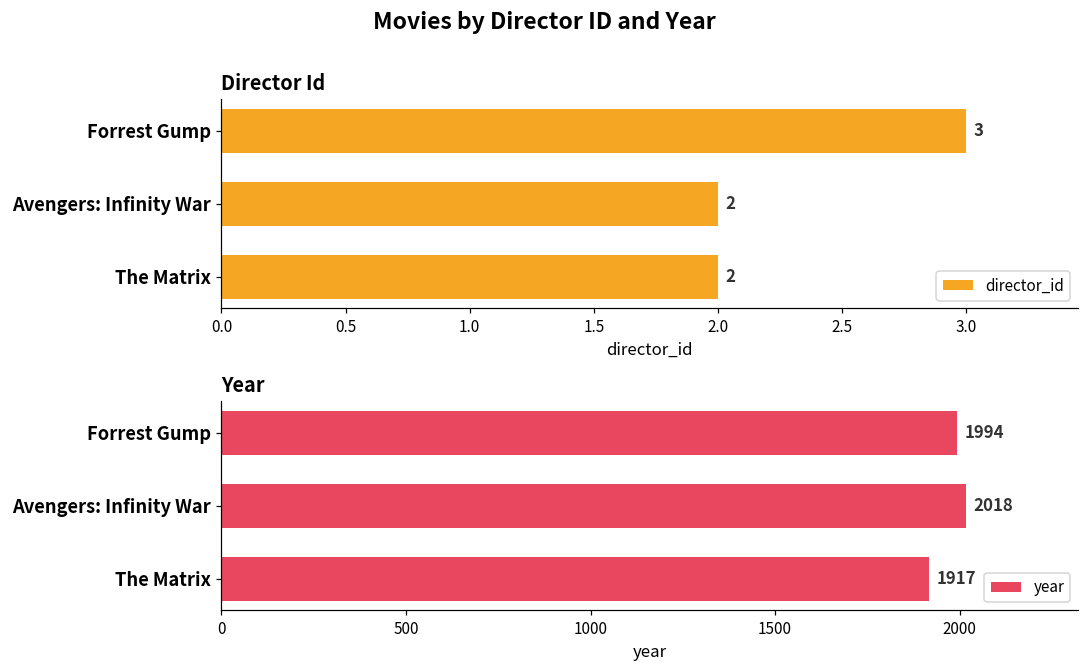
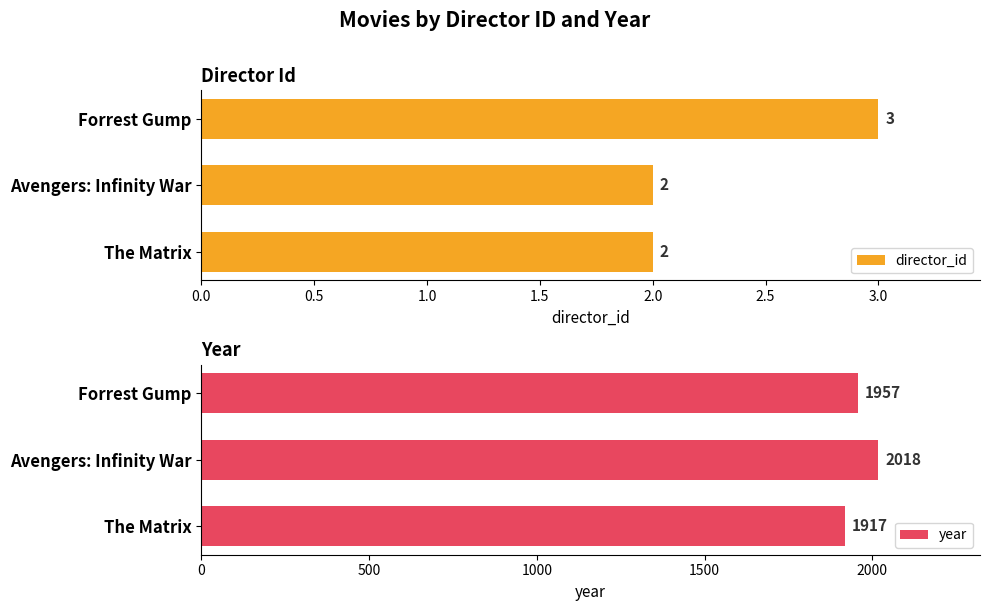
Year, Forrest Gump: 1994 -> 1957
